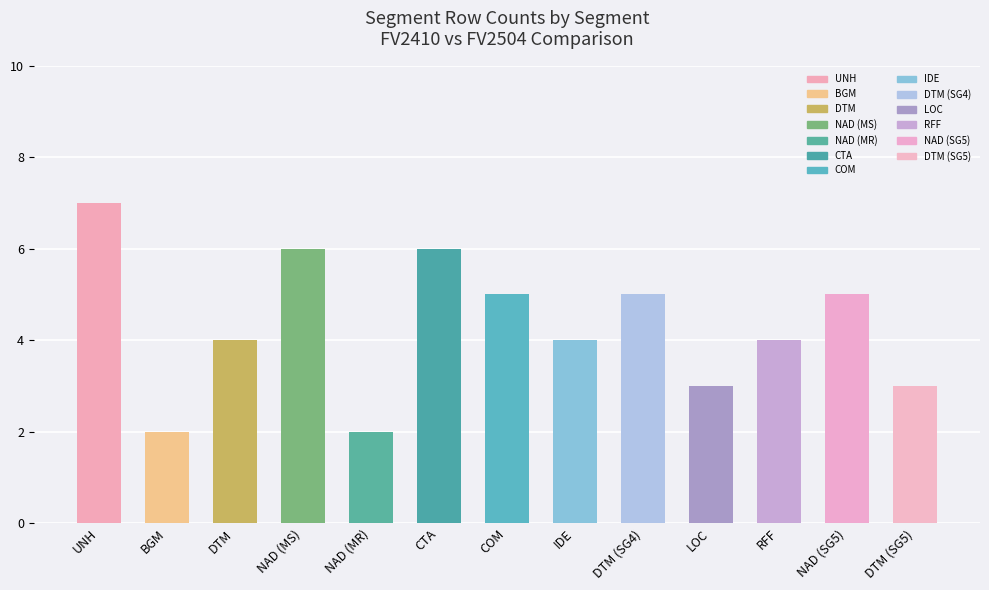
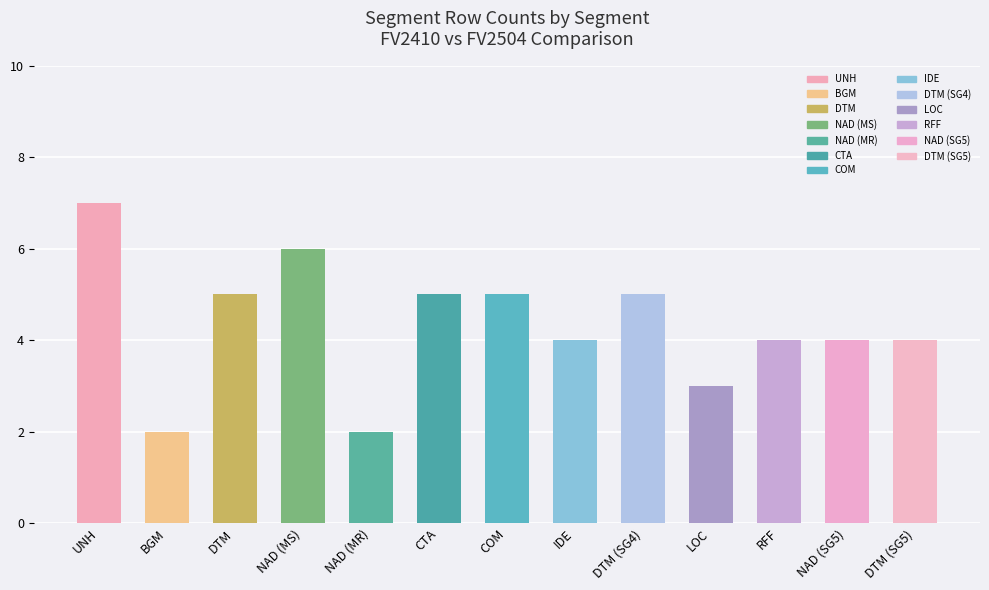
DTM: 4 -> 5
CTA: 6 -> 5
NAD (SG5): 5 -> 4
DTM (SG5): 3 -> 4
